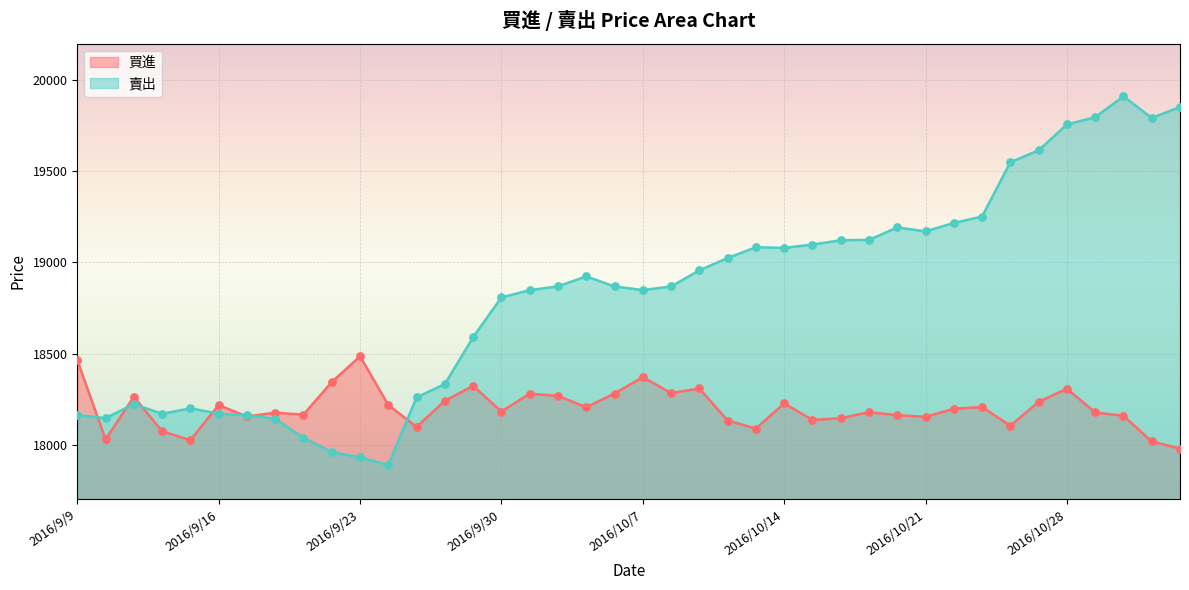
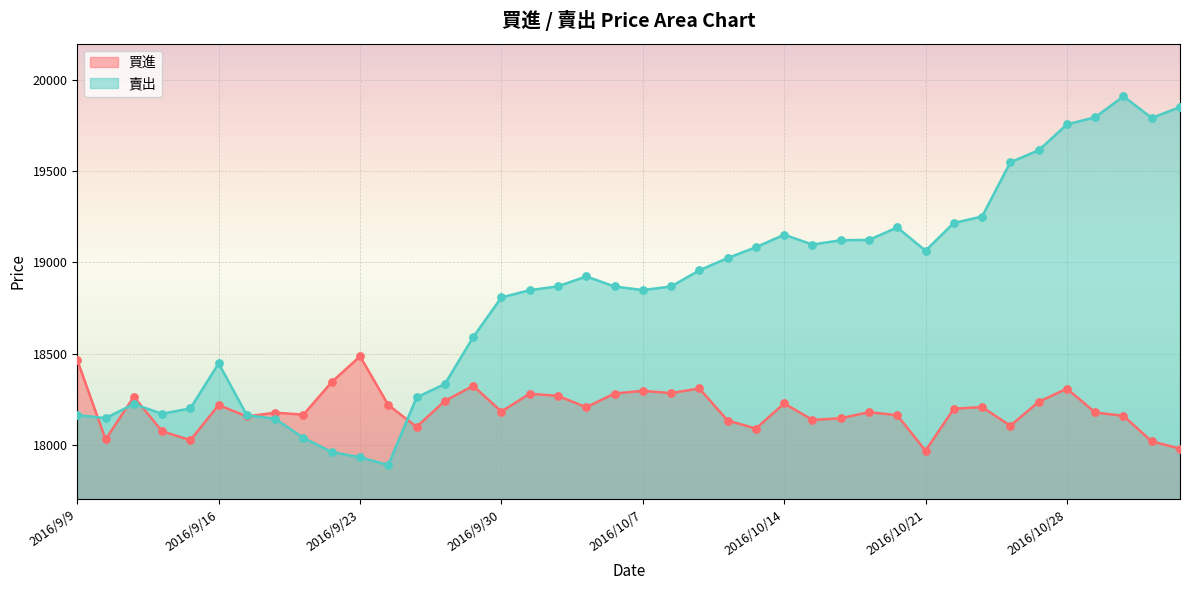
賣出, 2016/9/16: 18170 -> 18450
買進, 2016/10/7: 18370 -> 18300
賣出, 2016/10/14: 19080 -> 19150
買進, 2016/10/21: 18150 -> 17970
賣出, 2016/10/21: 19170 -> 19060
